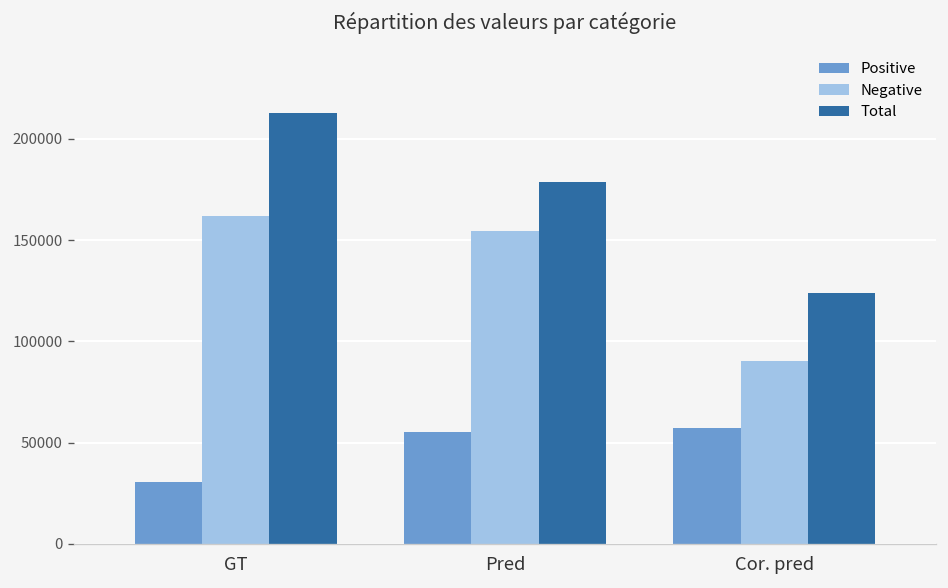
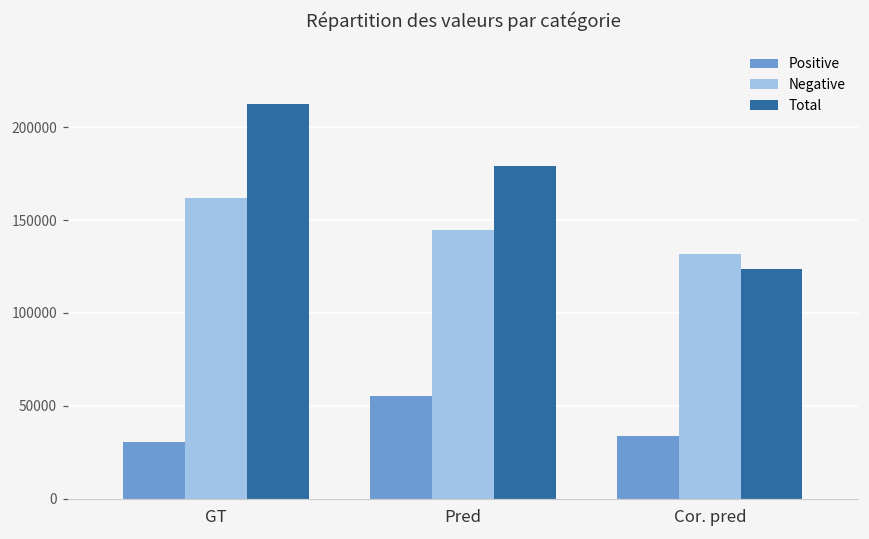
Negative, Pred: 154000 -> 145000
Positive, Cor. pred: 57000 -> 33000
Negative, Cor. pred: 90000 -> 132000
